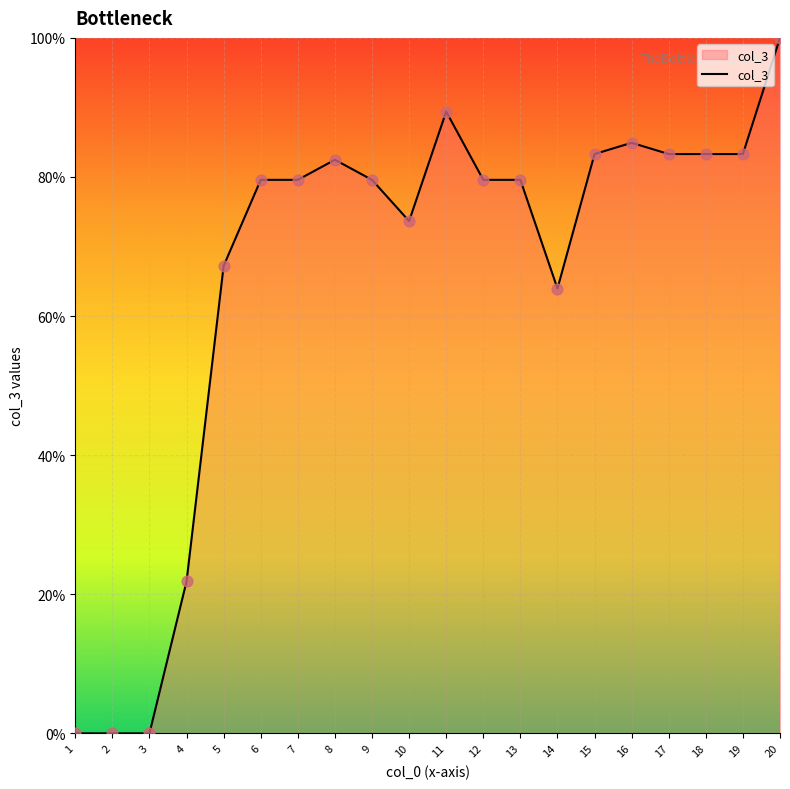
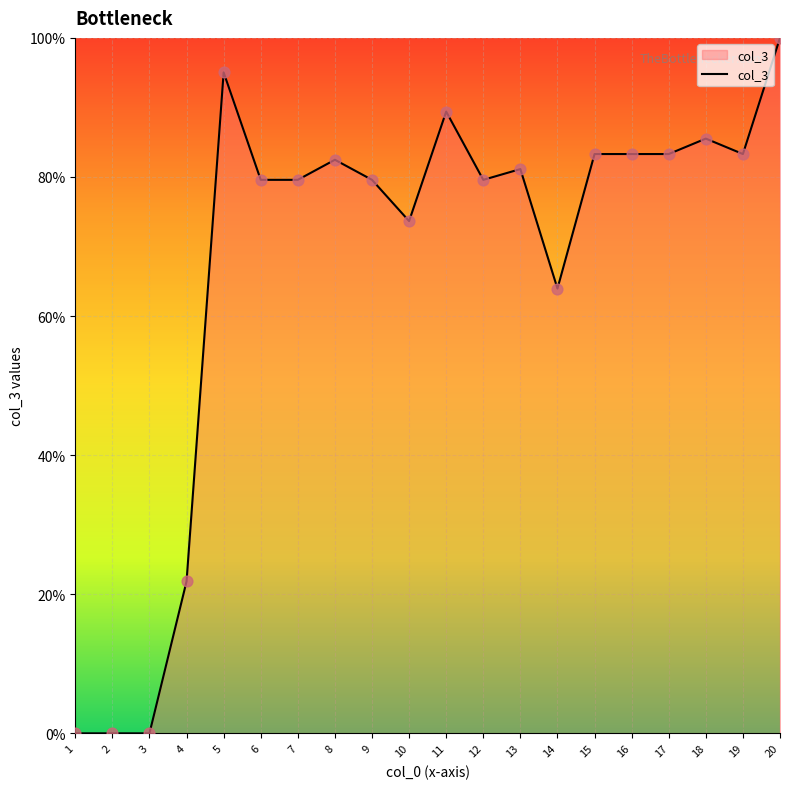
5: 67% -> 95%
13: 80% -> 81%
16: 85% -> 83%
18: 83% -> 86%
